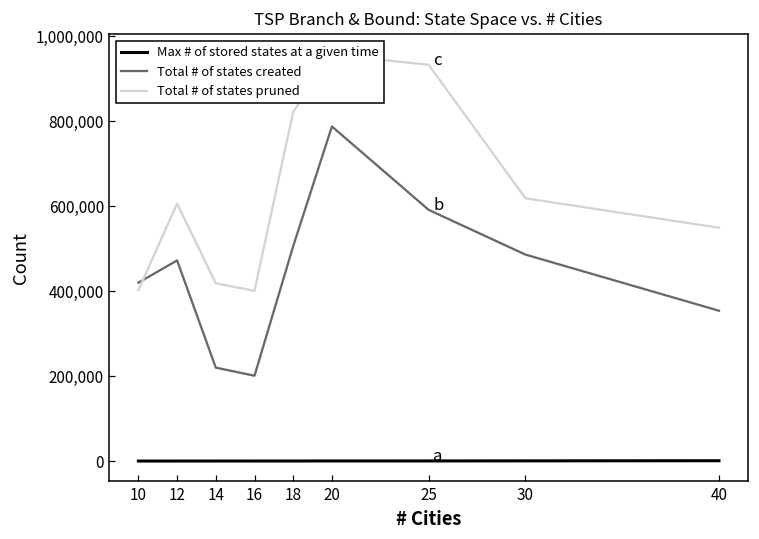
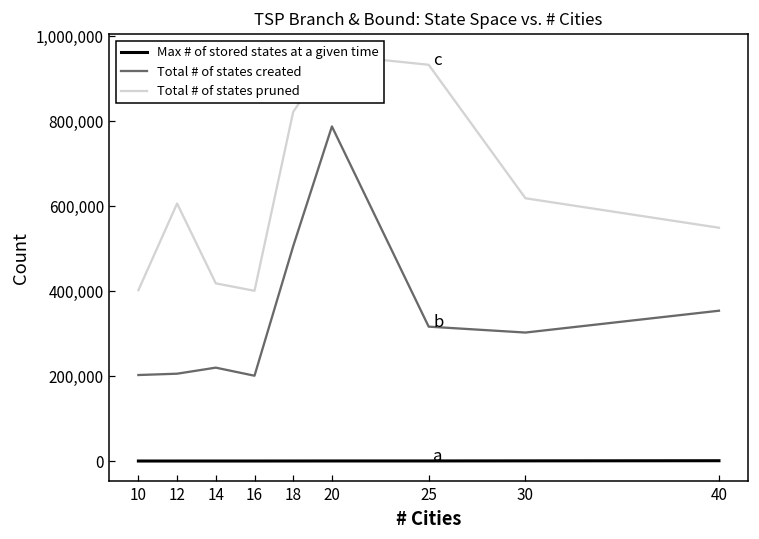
Total # of states created, 10: 420,000 -> 200,000
Total # of states created, 12: 470,000 -> 210,000
Total # of states created, 25: 590,000 -> 320,000
Total # of states created, 30: 490,000 -> 300,000
